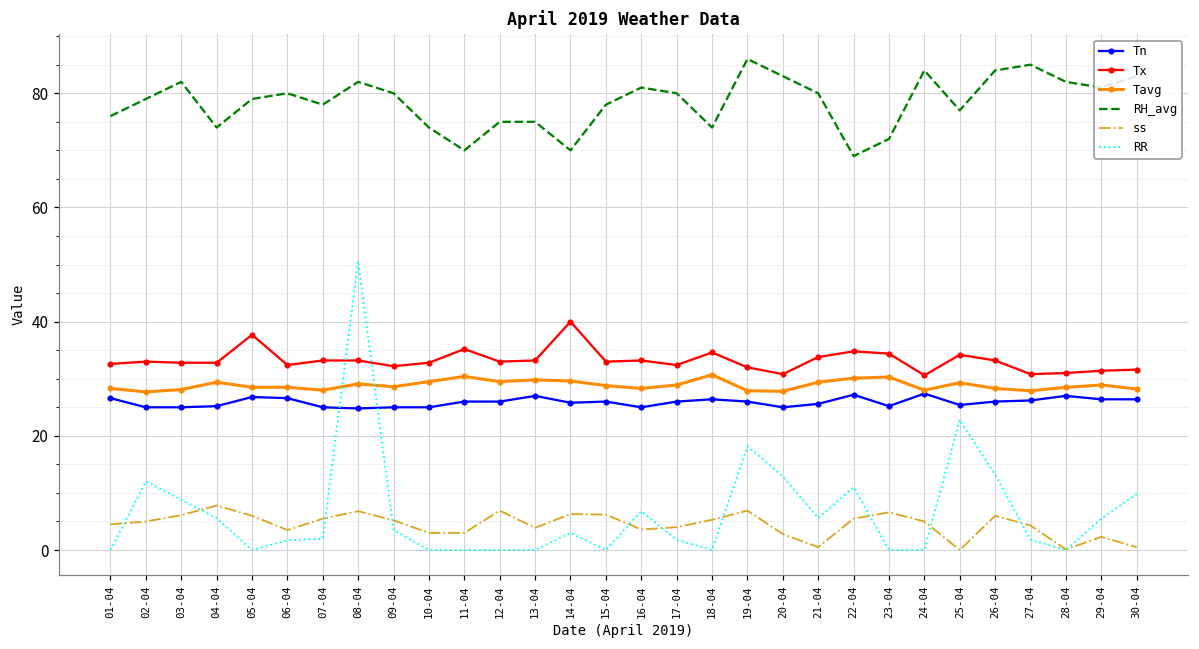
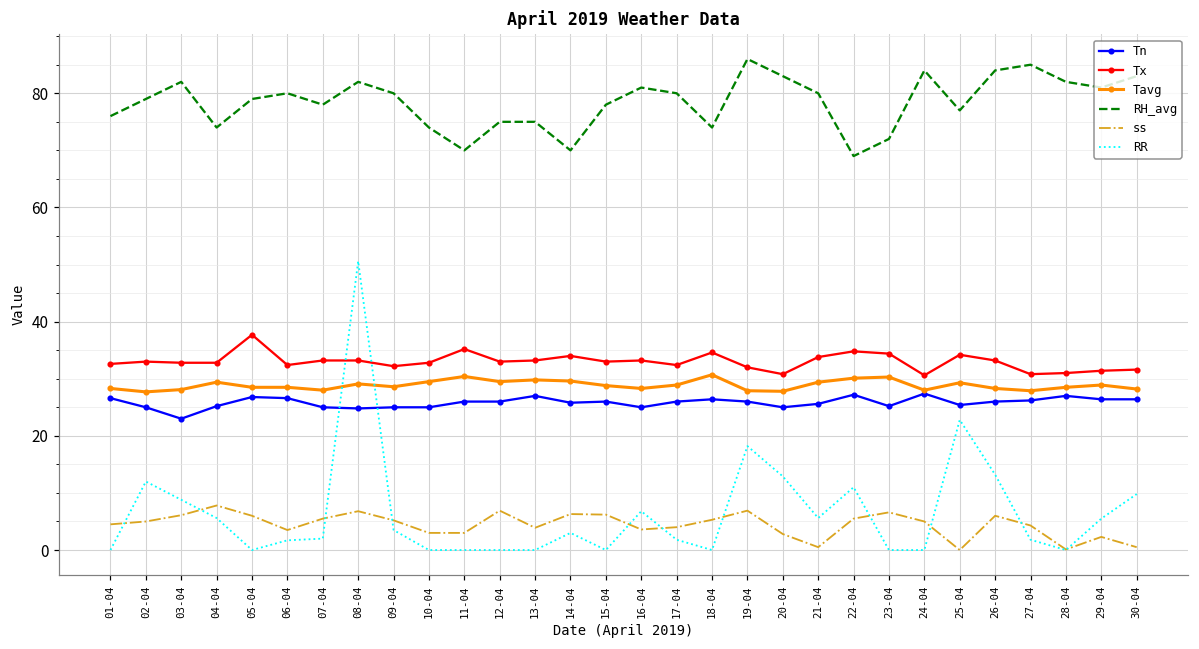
Tn, 03-04: 25 -> 23
Tx, 14-04: 40 -> 34
